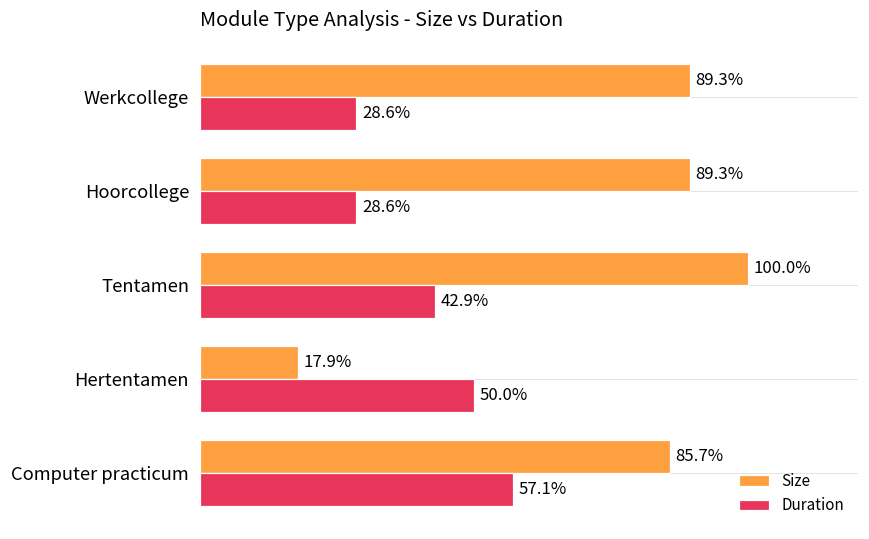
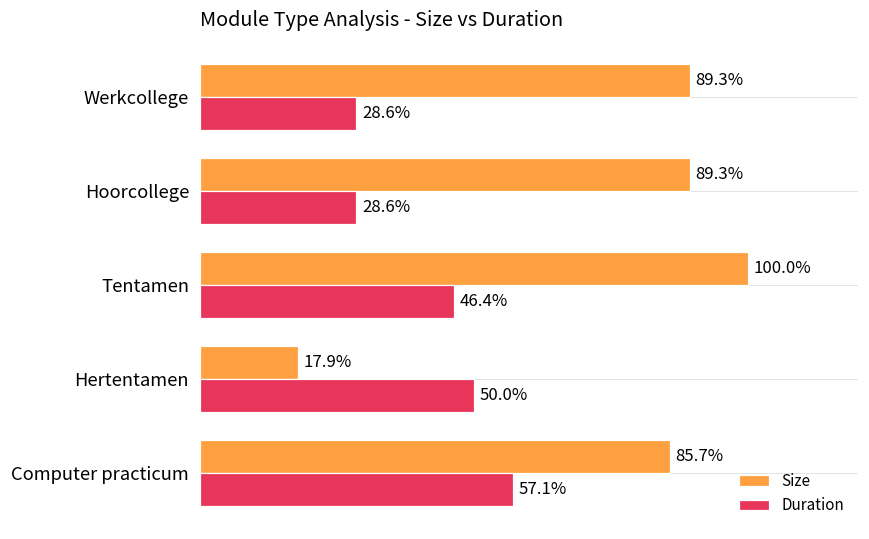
Duration, Tentamen: 42.9% -> 46.4%
